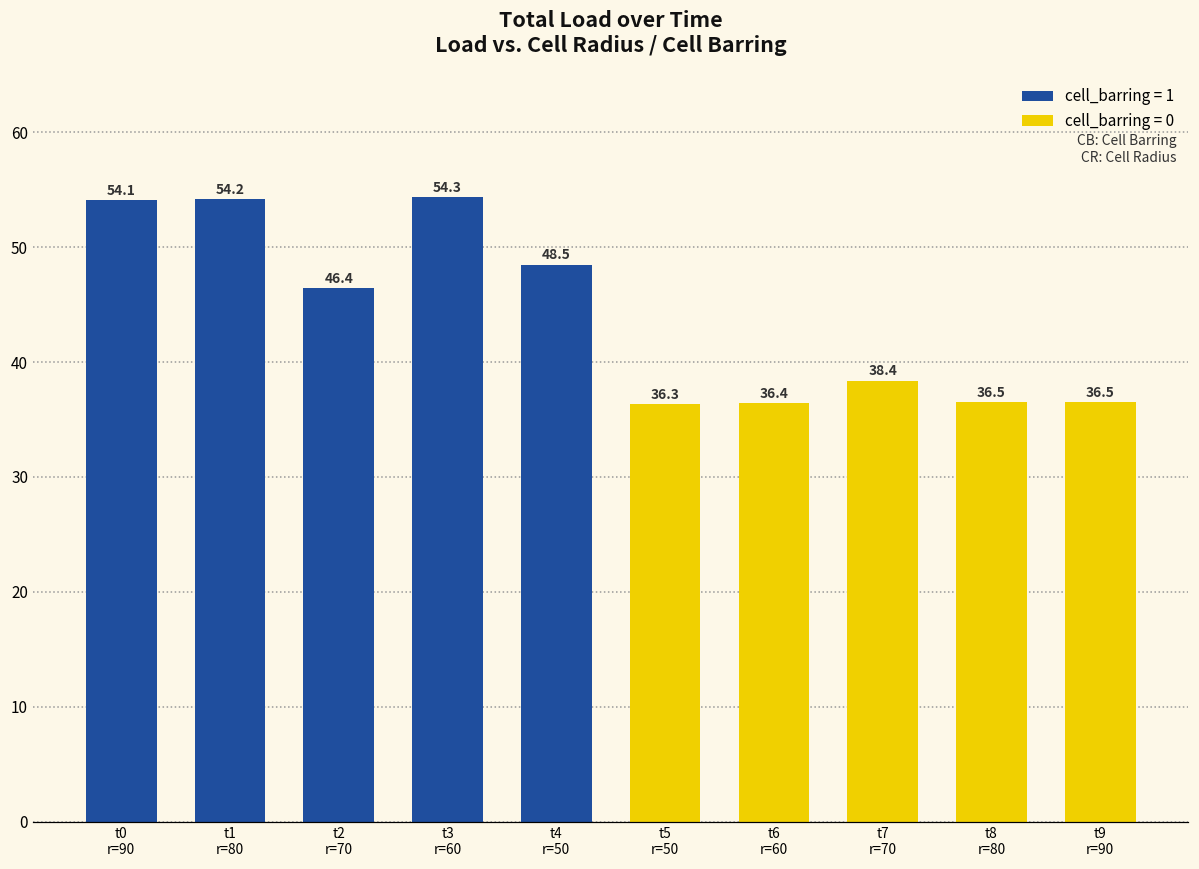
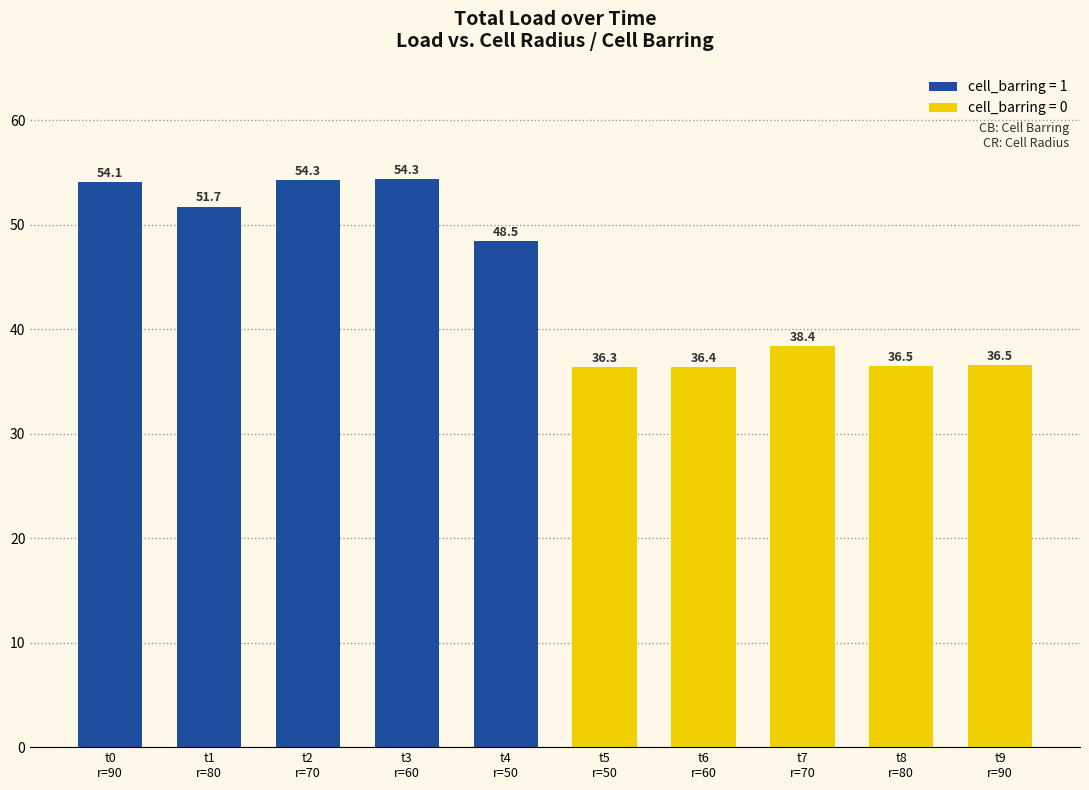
t1 r=80: 54.2 -> 51.7
t2 r=70: 46.4 -> 54.3
